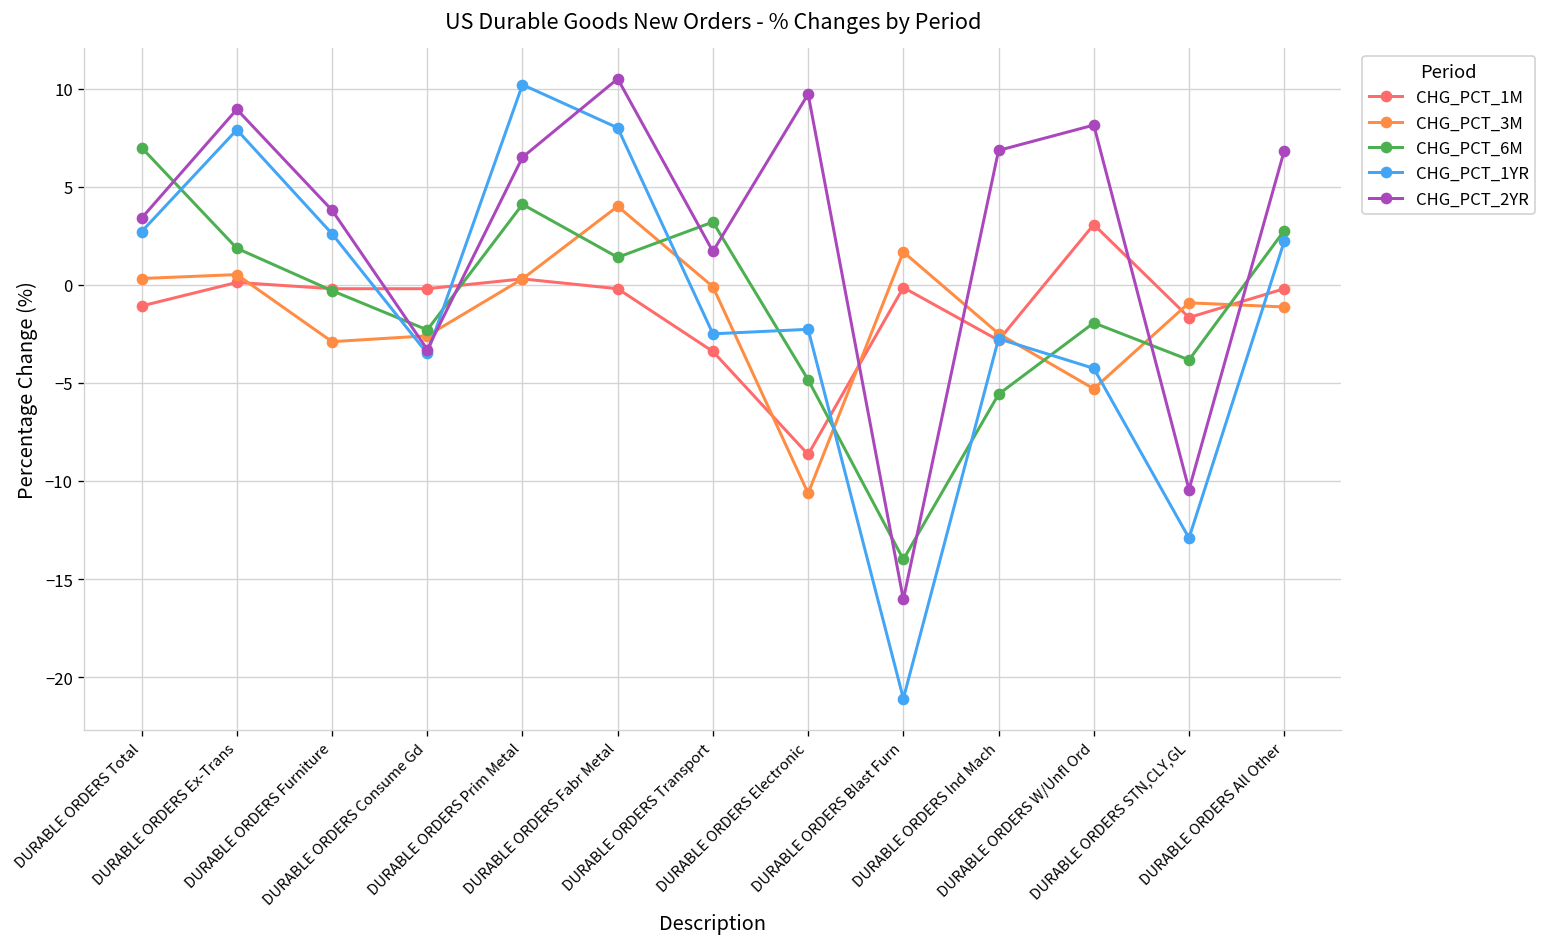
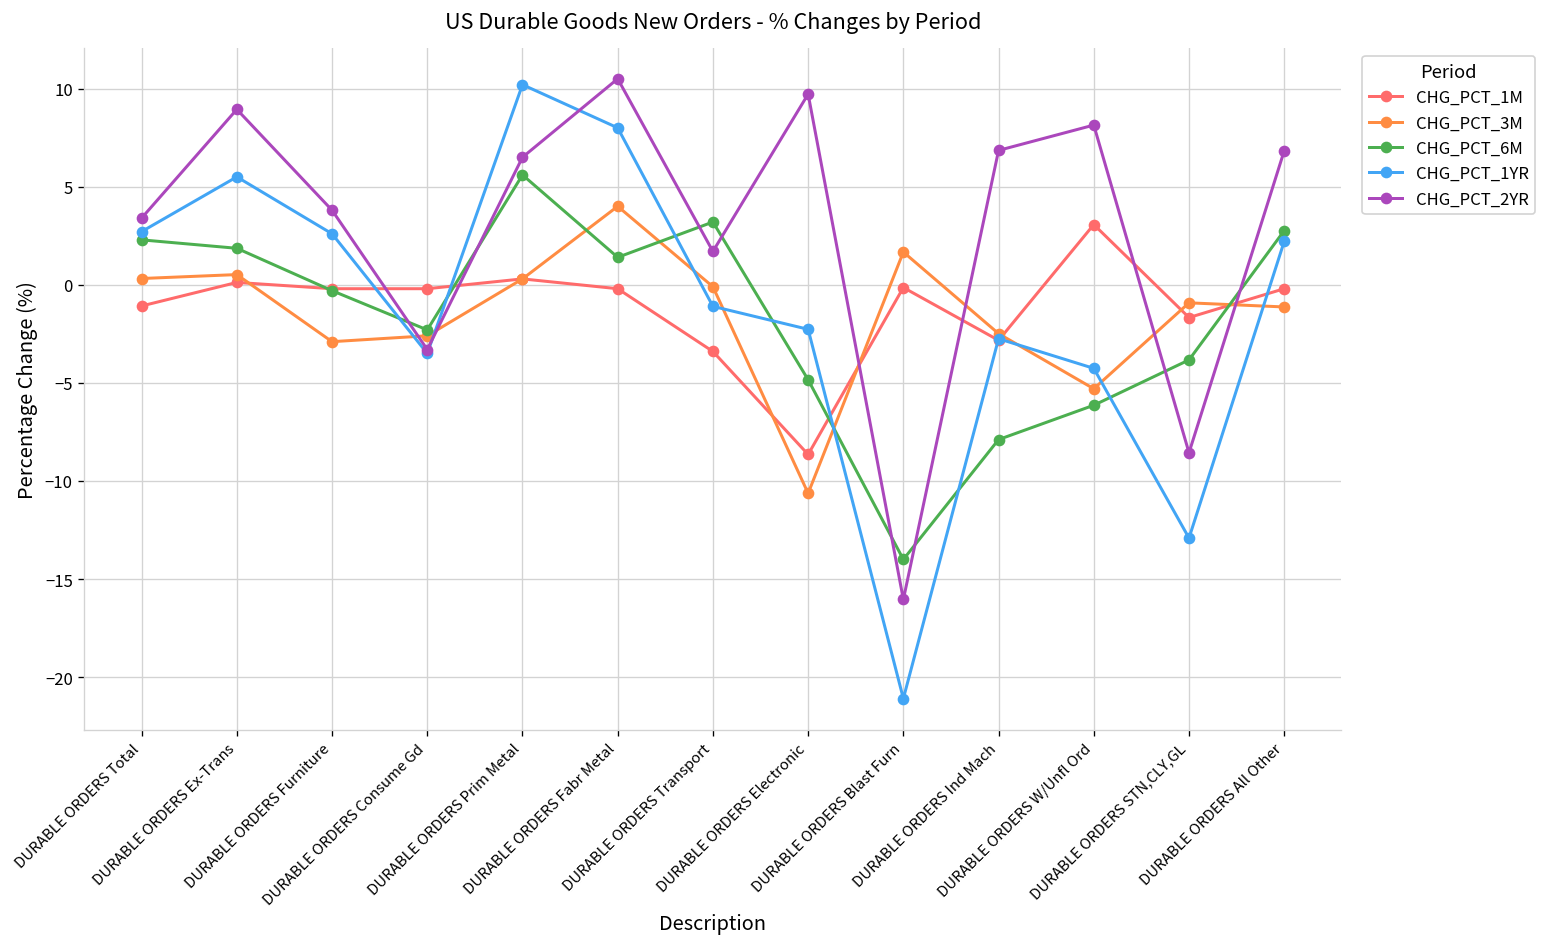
CHG_PCT_6M, DURABLE ORDERS Total: 7.0 -> 2.3
CHG_PCT_1YR, DURABLE ORDERS Ex-Trans: 7.9 -> 5.5
CHG_PCT_6M, DURABLE ORDERS Prim Metal: 4.1 -> 5.6
CHG_PCT_1YR, DURABLE ORDERS Transport: -2.5 -> -1.1
CHG_PCT_6M, DURABLE ORDERS Ind Mach: -5.6 -> -7.9
CHG_PCT_6M, DURABLE ORDERS W/Unfl Ord: -1.9 -> -6.1
CHG_PCT_2YR, DURABLE ORDERS STN,CLY,GL: -10.4 -> -8.6
